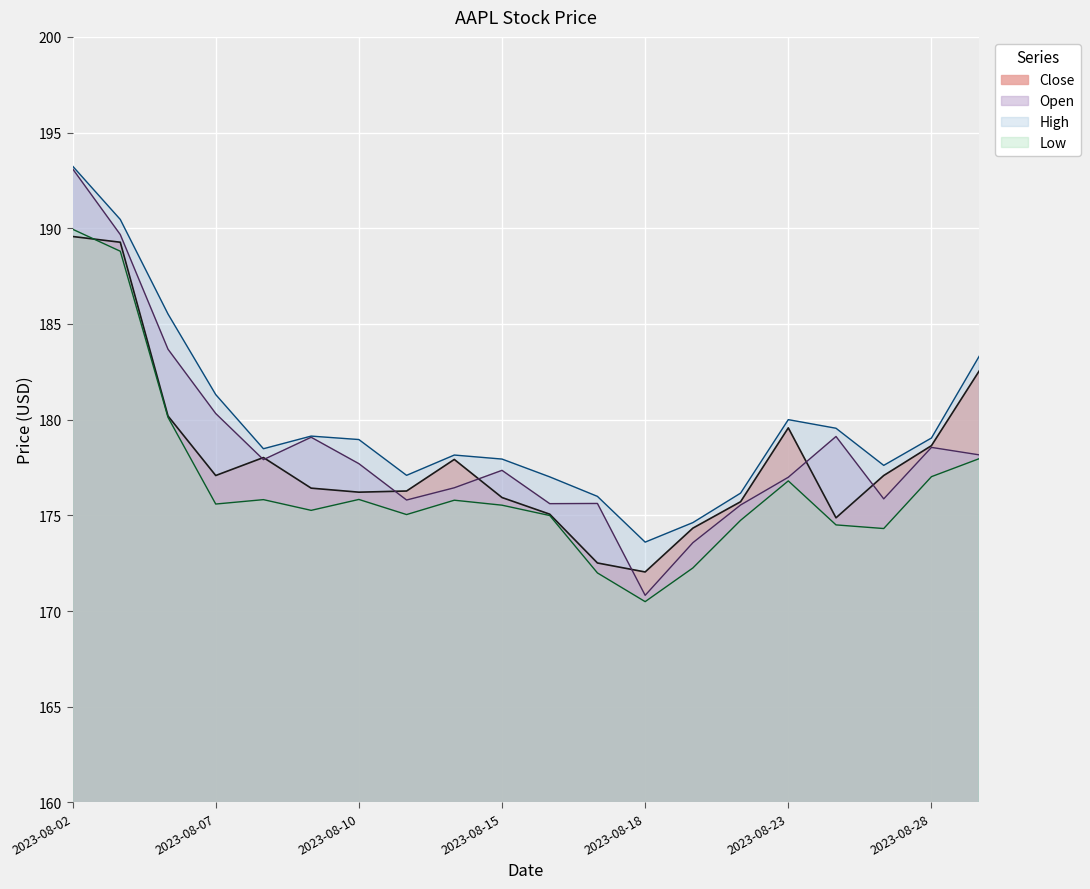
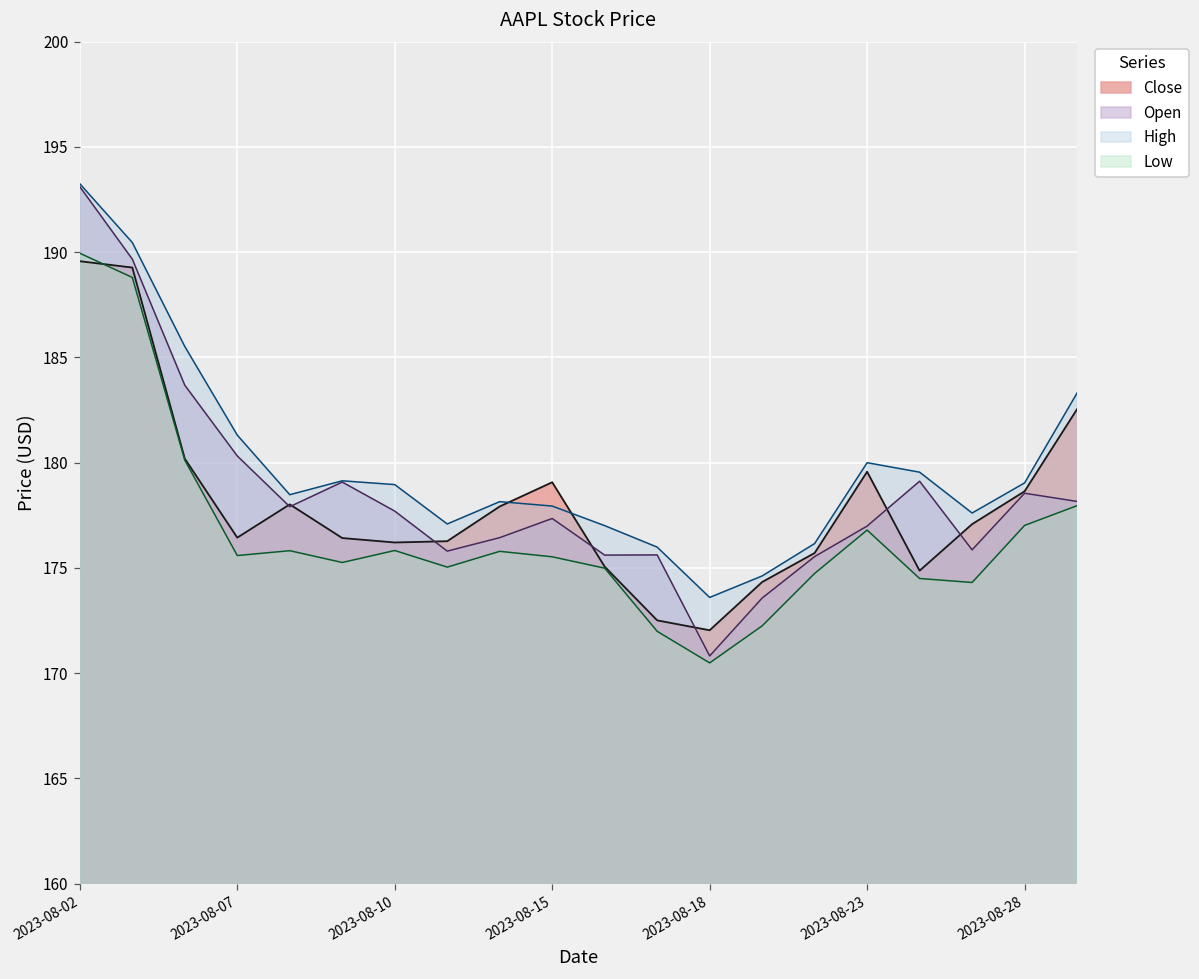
Close, 2023-08-07: 177.1 -> 176.4
Close, 2023-08-15: 175.9 -> 179.1
